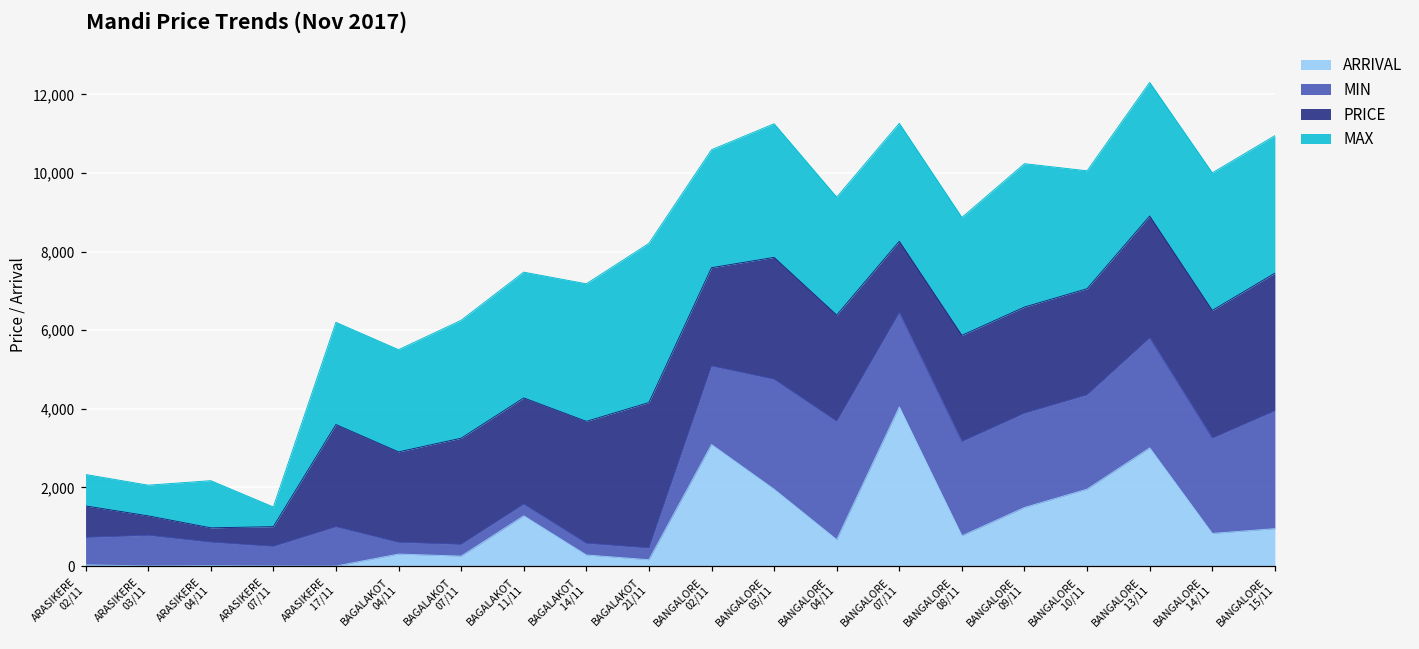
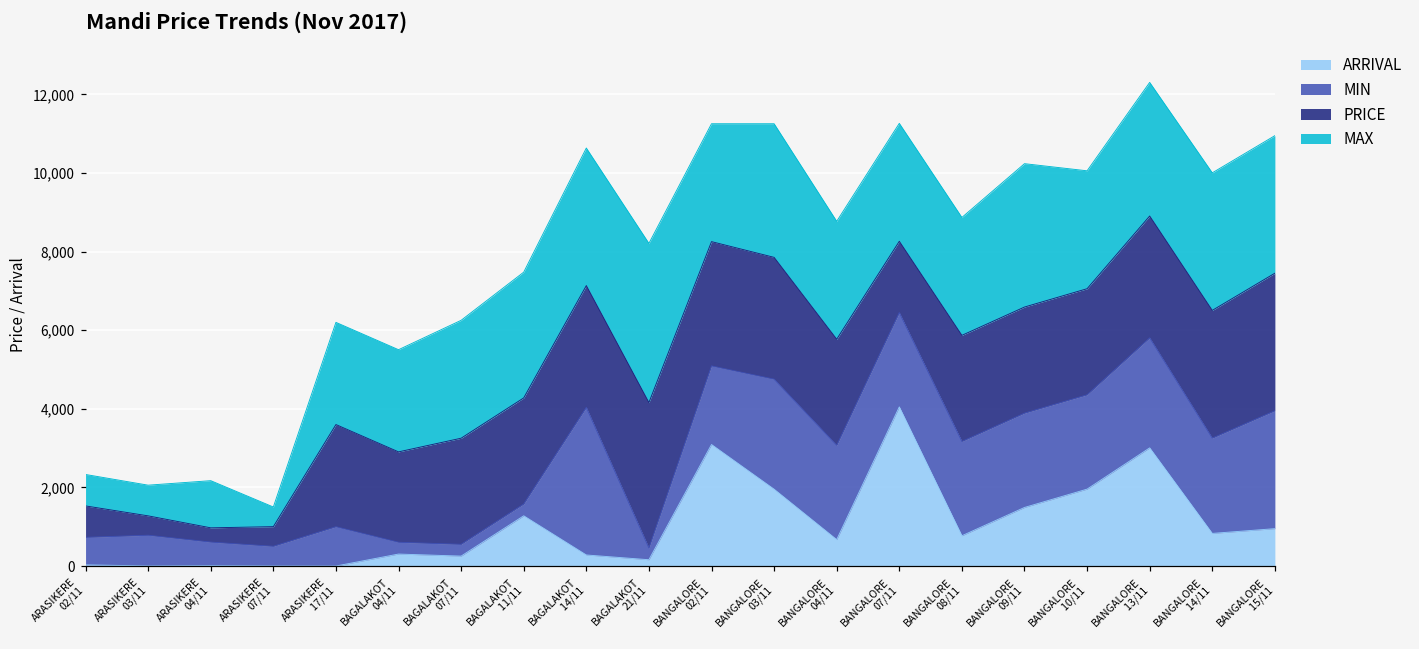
MIN, BAGALAKOT 14/11: 300 -> 3,800
PRICE, BANGALORE 02/11: 2,500 -> 3,200
MIN, BANGALORE 04/11: 3,000 -> 2,400
